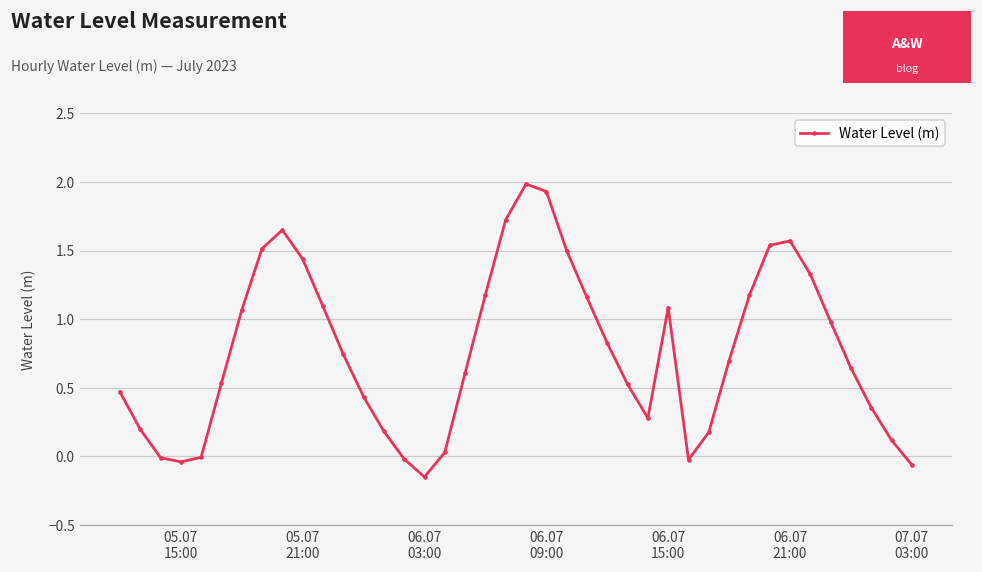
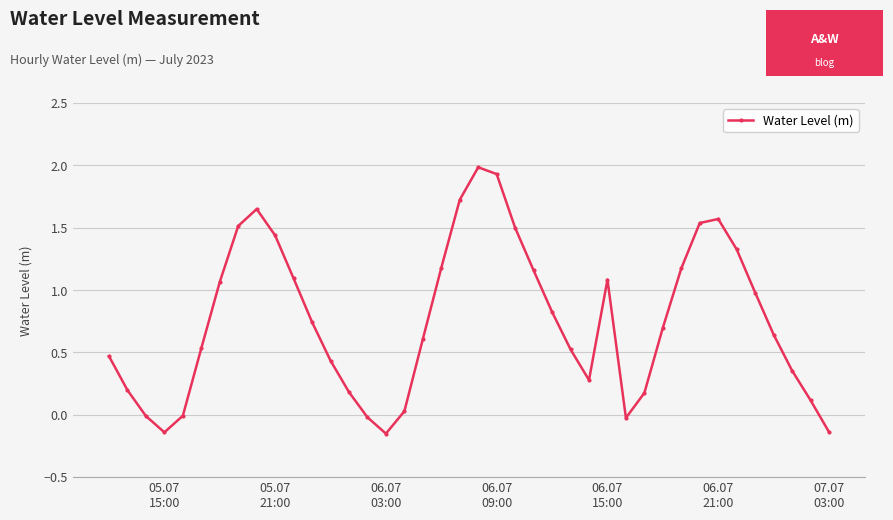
05.07 15:00: -0.04 -> -0.14
07.07 03:00: -0.06 -> -0.14
